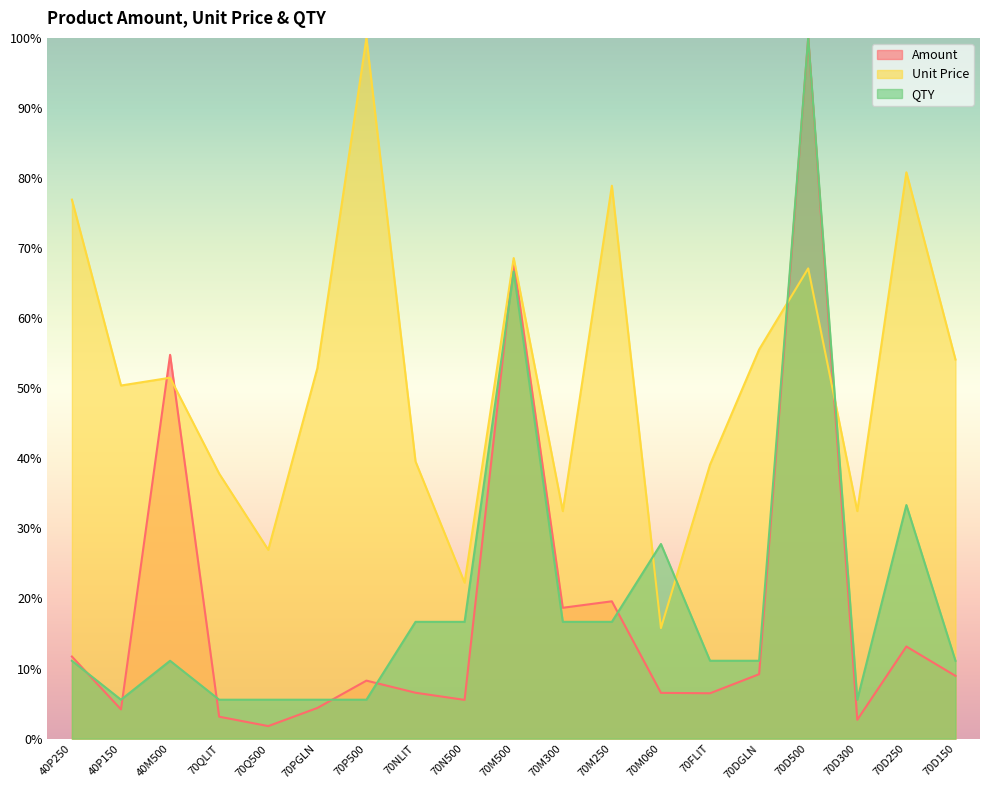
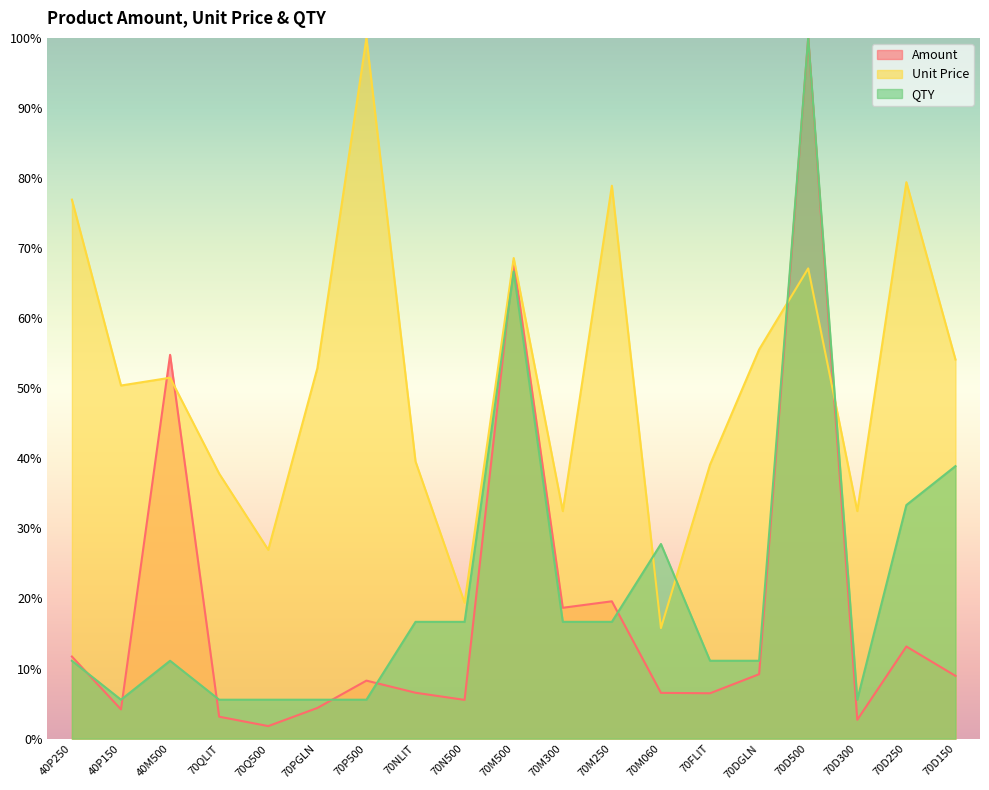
Unit Price, 70N500: 22% -> 19%
Unit Price, 70D250: 81% -> 79%
QTY, 70D150: 11% -> 39%
